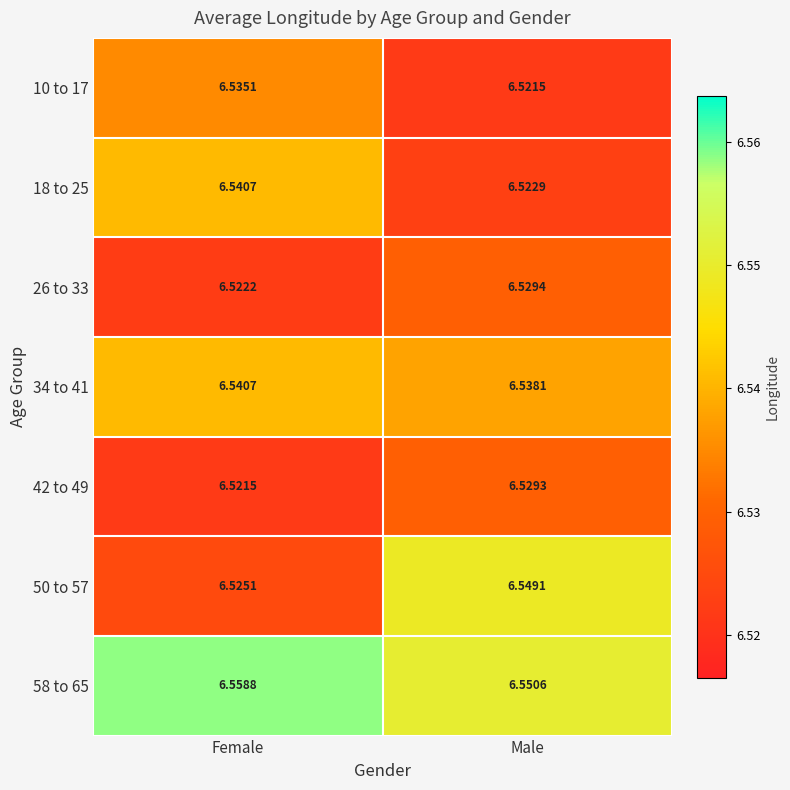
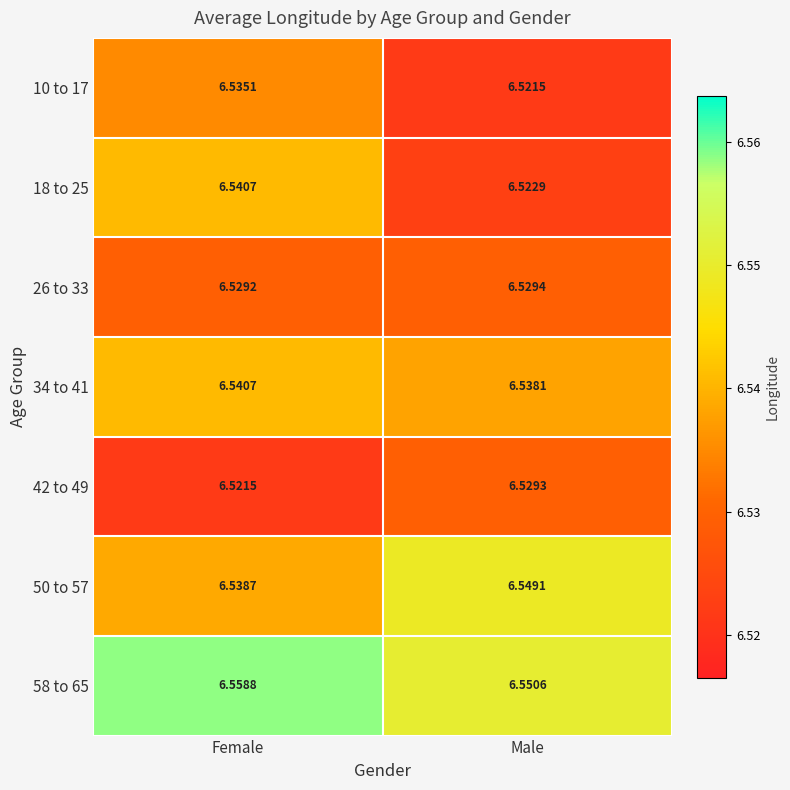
26 to 33, Female: 6.5222 -> 6.5292
50 to 57, Female: 6.5251 -> 6.5387
